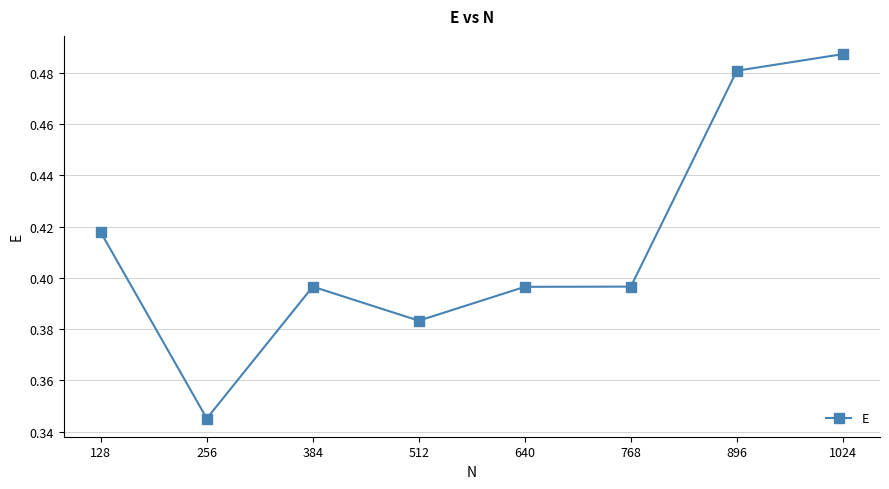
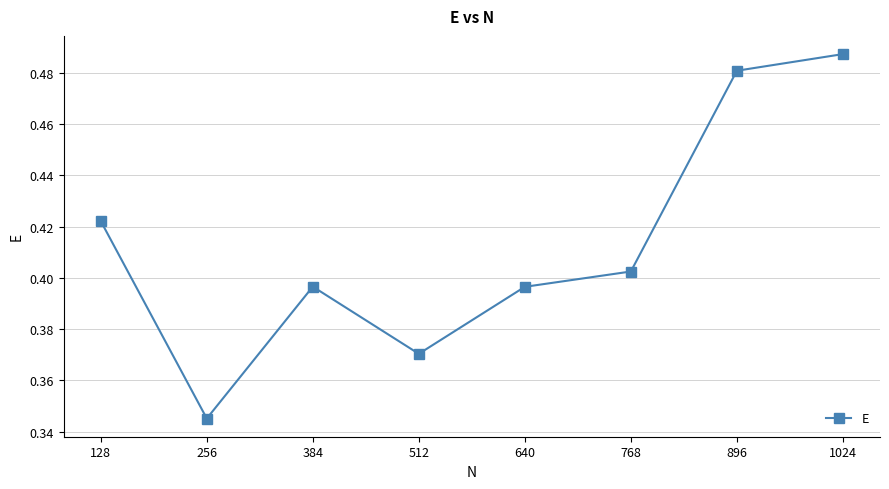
128: 0.418 -> 0.422
512: 0.383 -> 0.370
768: 0.397 -> 0.402
